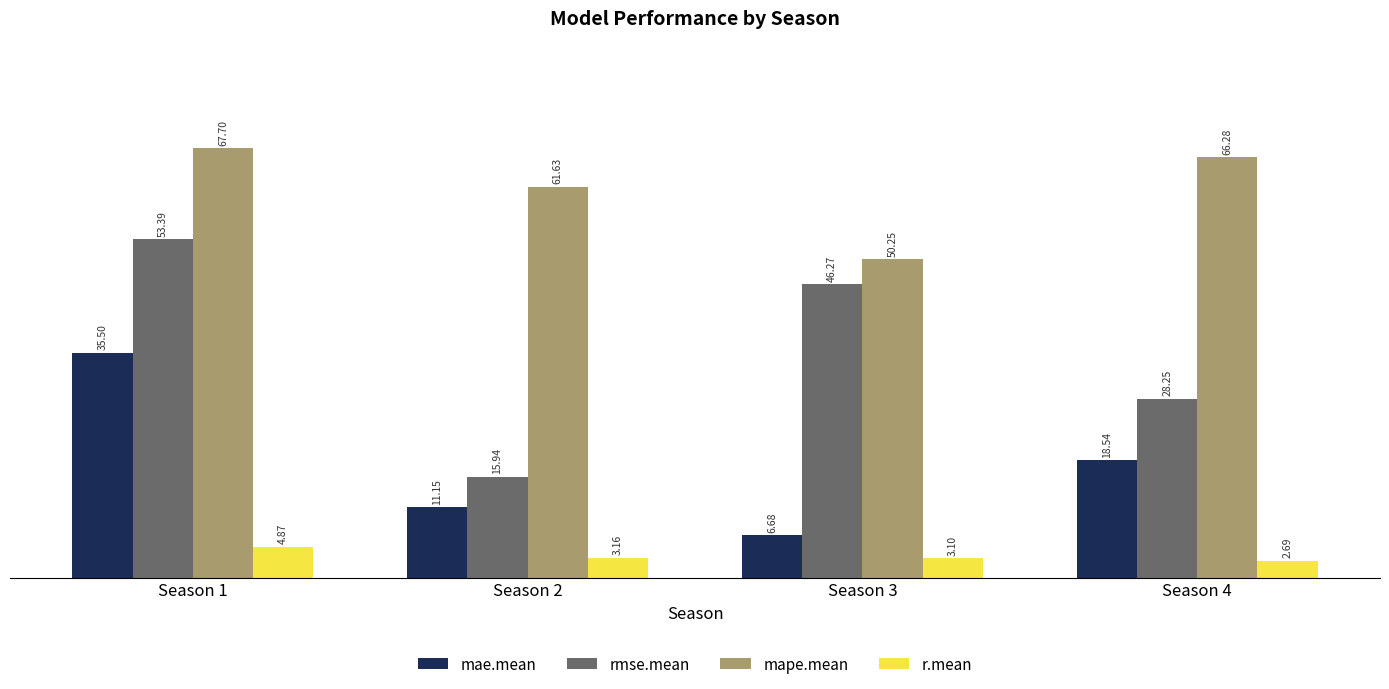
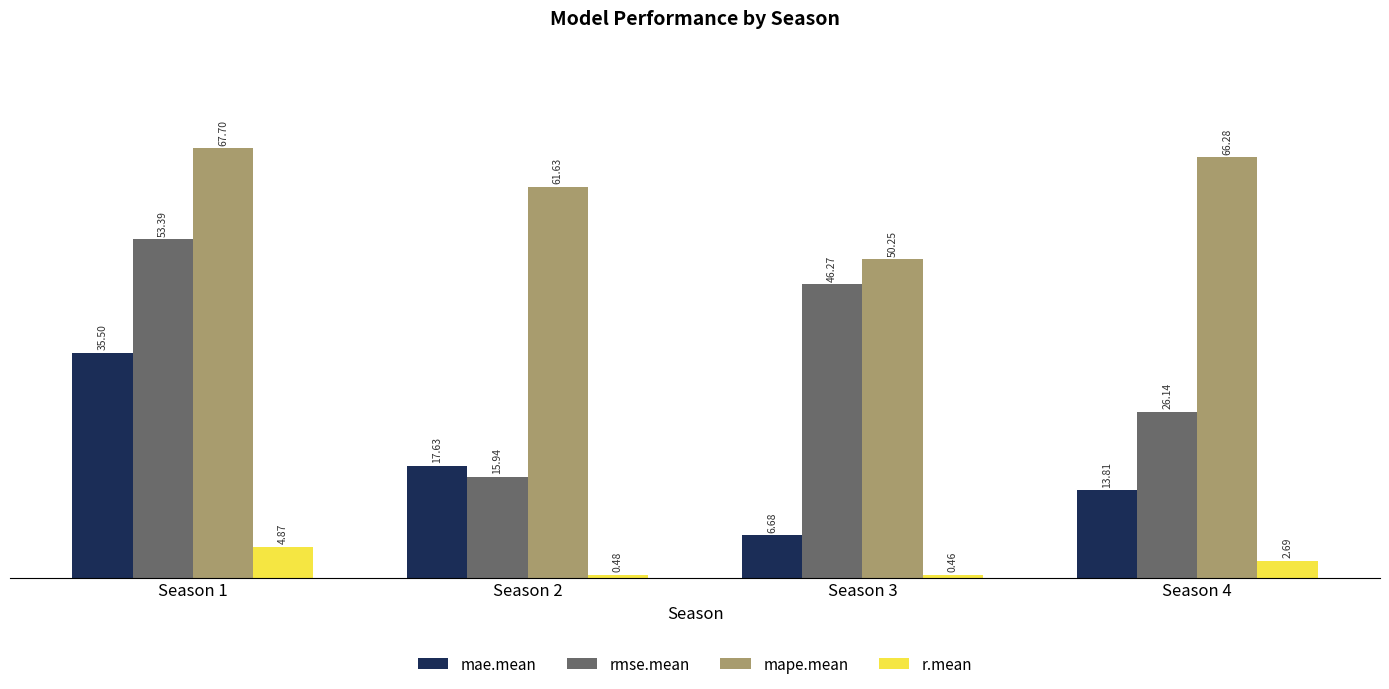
mae.mean, Season 2: 11.15 -> 17.63
r.mean, Season 2: 3.16 -> 0.48
r.mean, Season 3: 3.10 -> 0.46
mae.mean, Season 4: 18.54 -> 13.81
rmse.mean, Season 4: 28.25 -> 26.14
